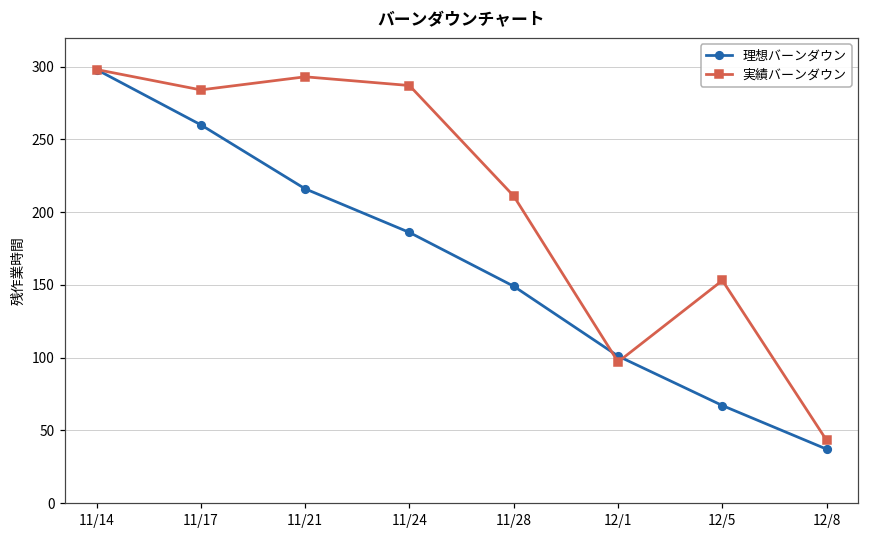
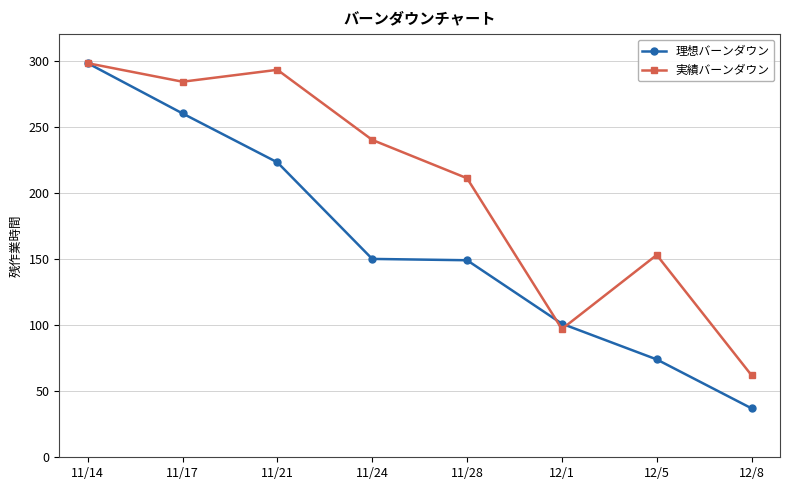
理想バーンダウン, 11/21: 216 -> 223
理想バーンダウン, 11/24: 186 -> 150
実績バーンダウン, 11/24: 287 -> 240
理想バーンダウン, 12/5: 67 -> 74
実績バーンダウン, 12/8: 43 -> 62
